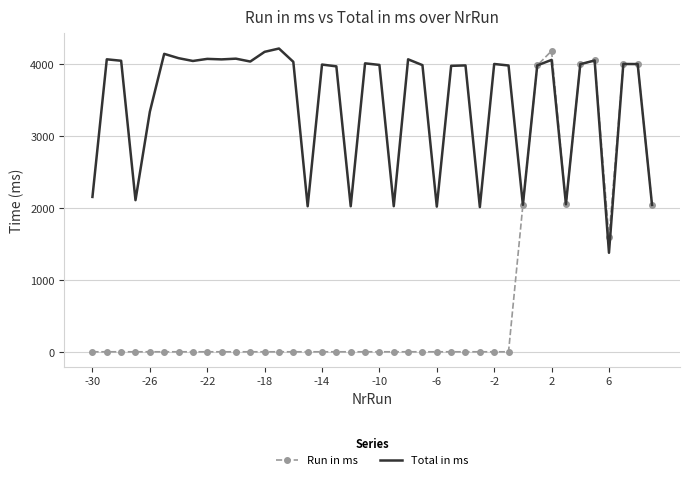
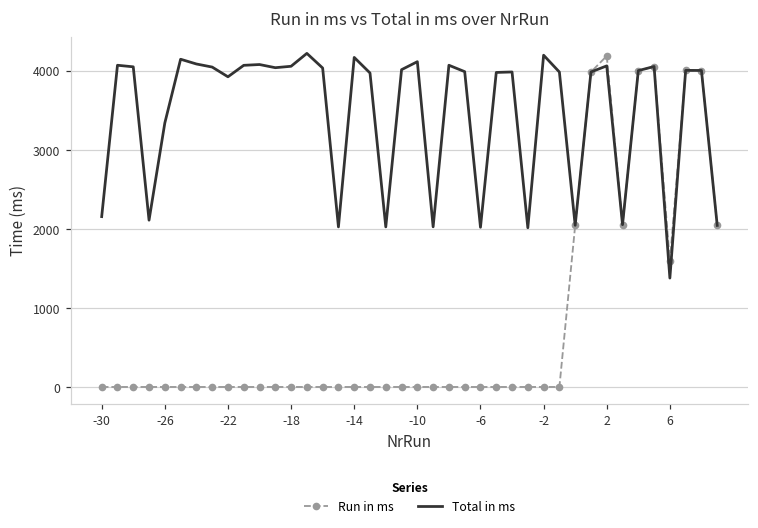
Total in ms, -22: 4100 -> 3900
Total in ms, -18: 4200 -> 4100
Total in ms, -14: 4000 -> 4200
Total in ms, -10: 4000 -> 4100
Total in ms, -2: 4000 -> 4200
